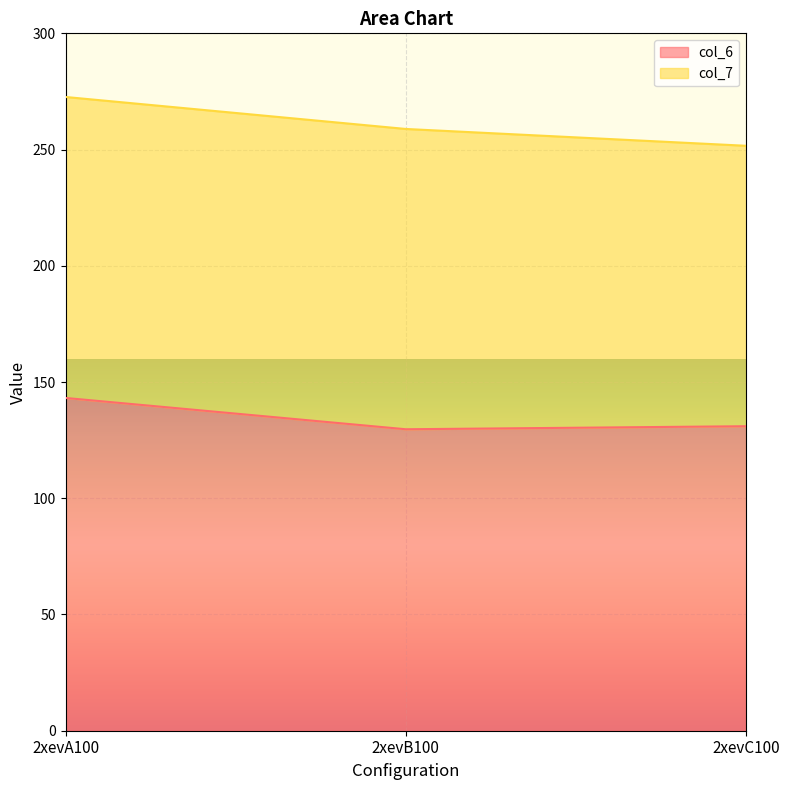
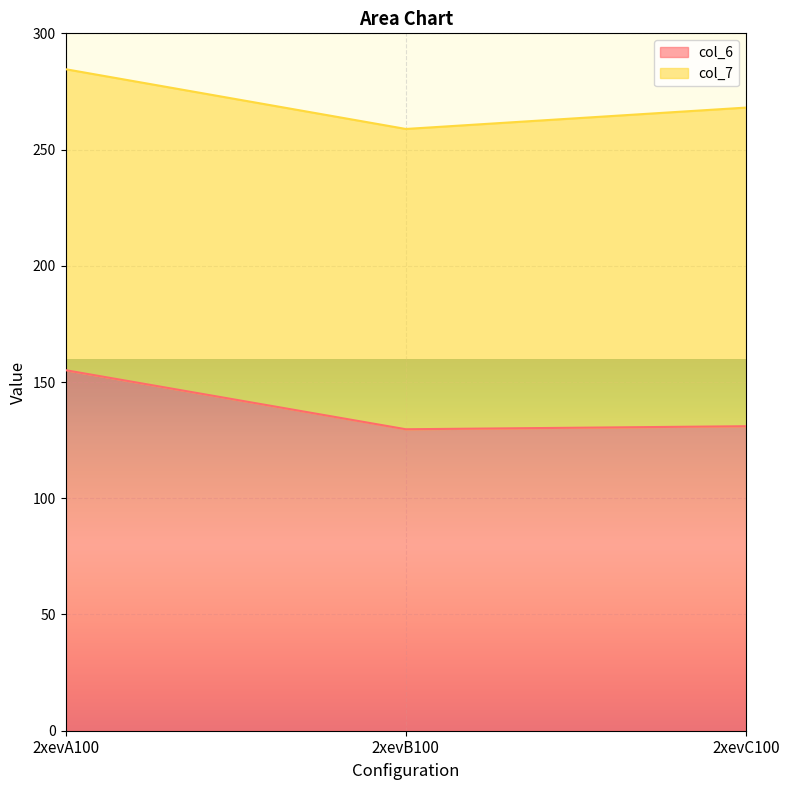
col_6, 2xevA100: 143 -> 155
col_7, 2xevC100: 121 -> 137
